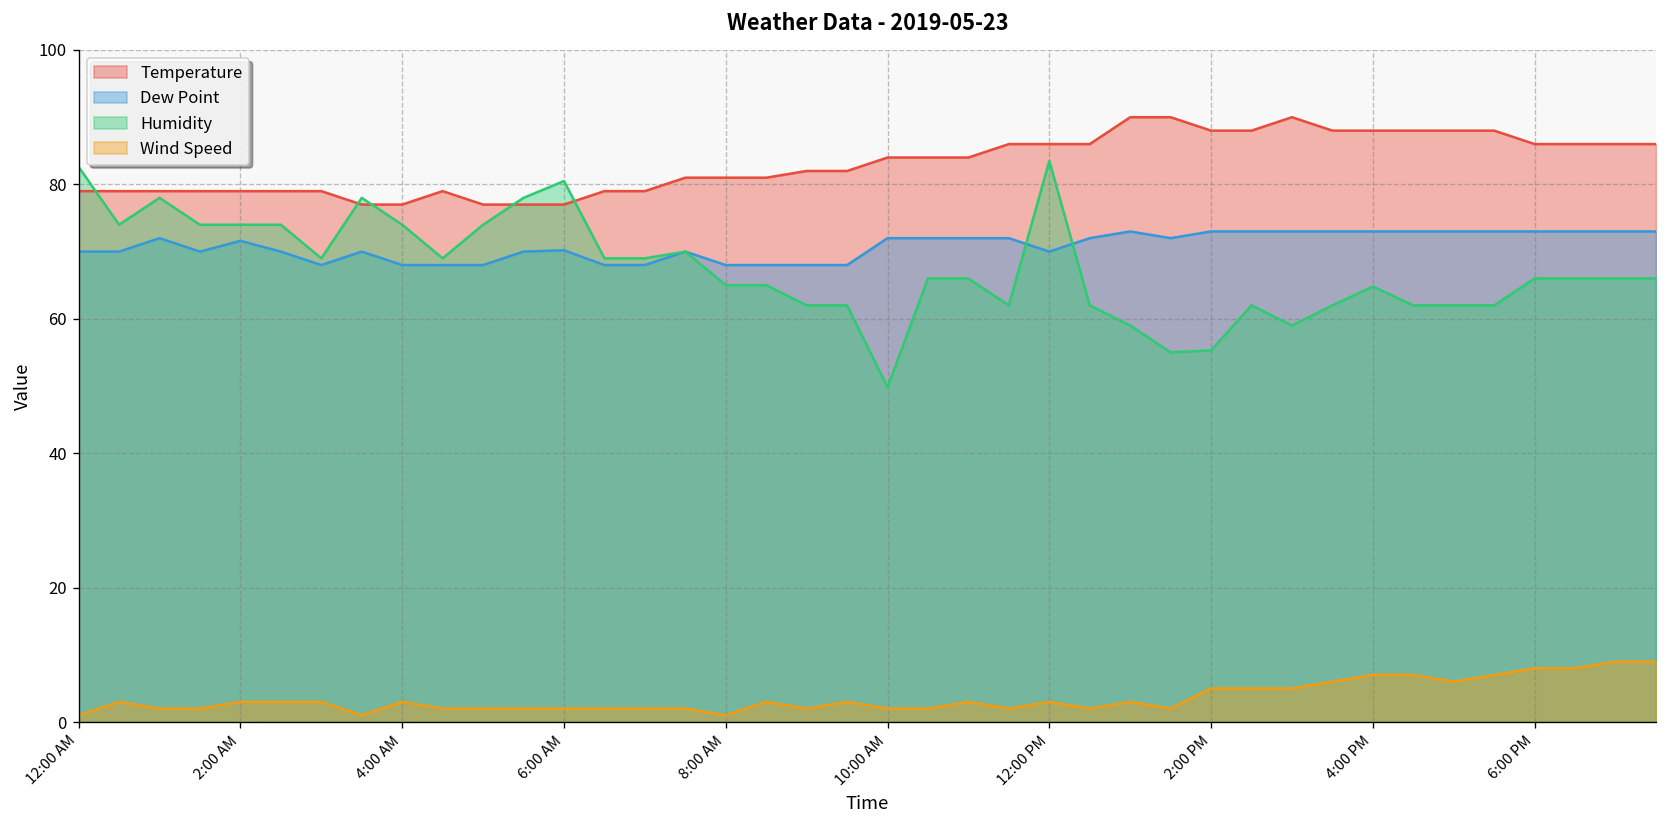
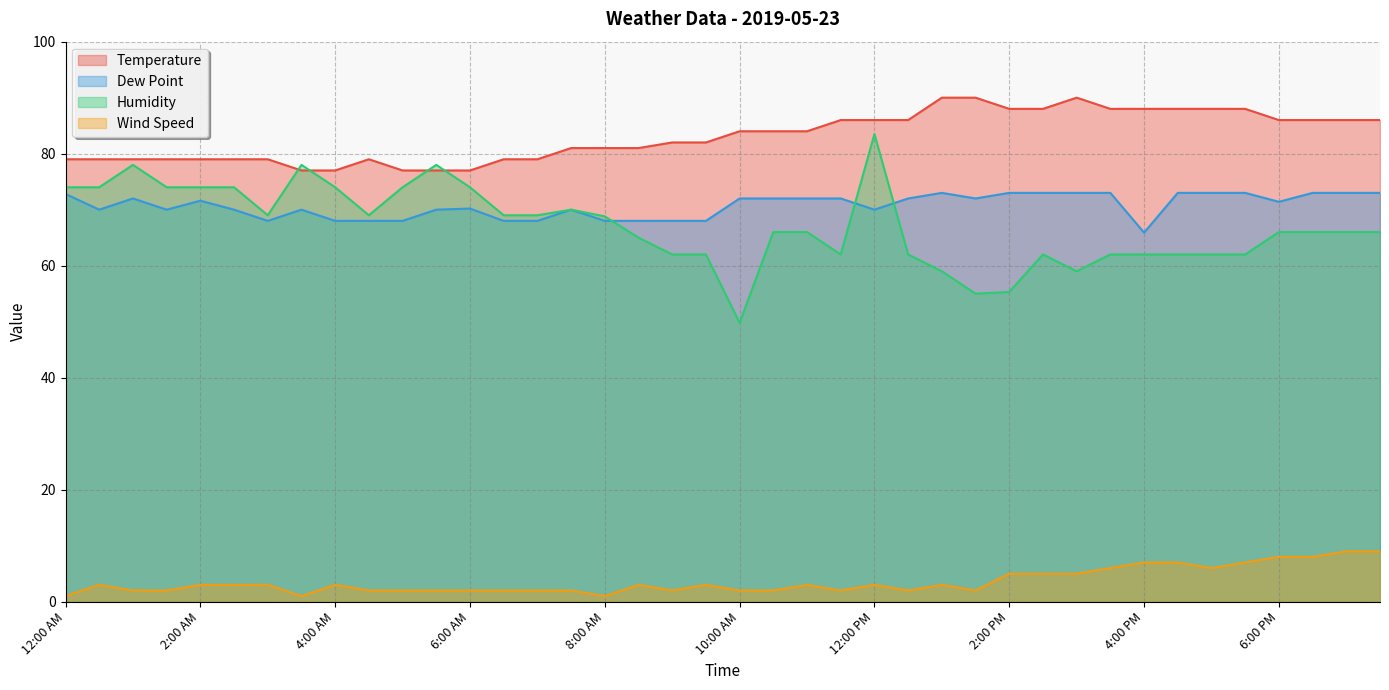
Dew Point, 12:00 AM: 70 -> 73
Humidity, 12:00 AM: 83 -> 74
Humidity, 6:00 AM: 81 -> 74
Humidity, 8:00 AM: 65 -> 69
Dew Point, 4:00 PM: 73 -> 66
Humidity, 4:00 PM: 65 -> 62
Dew Point, 6:00 PM: 73 -> 71
